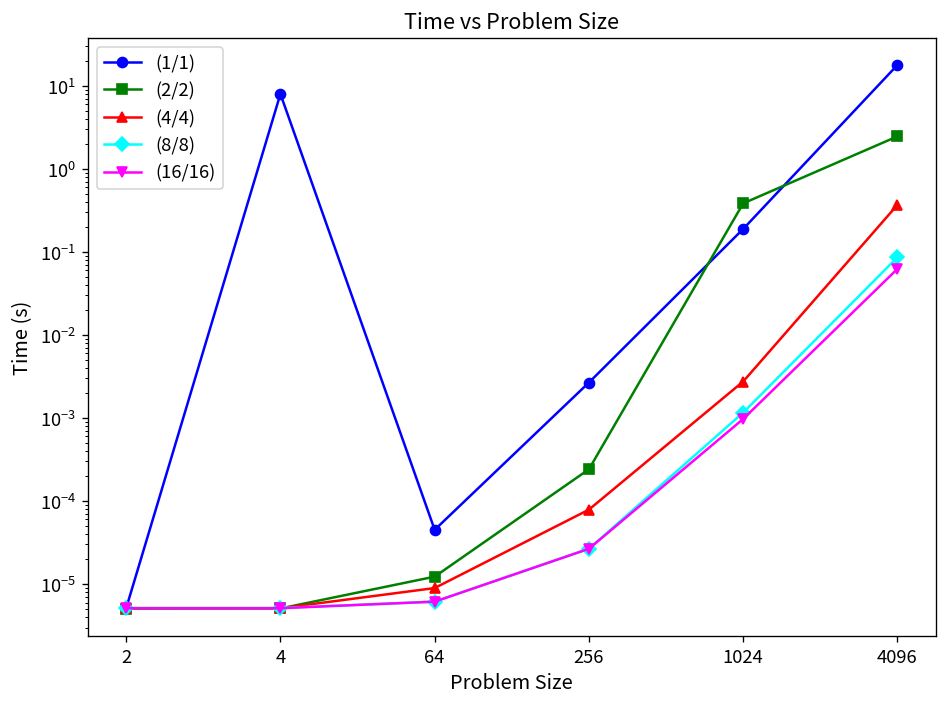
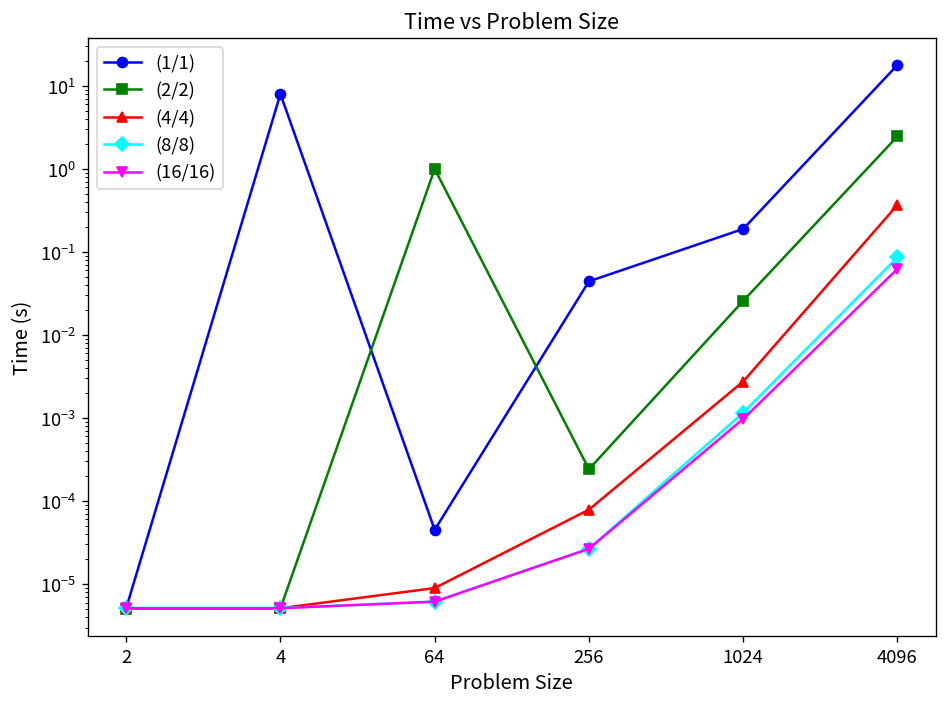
(2/2), 64: 0 -> 1
(1/1), 256: 0.0027 -> 0.04
(2/2), 1024: 0.4 -> 0.026
